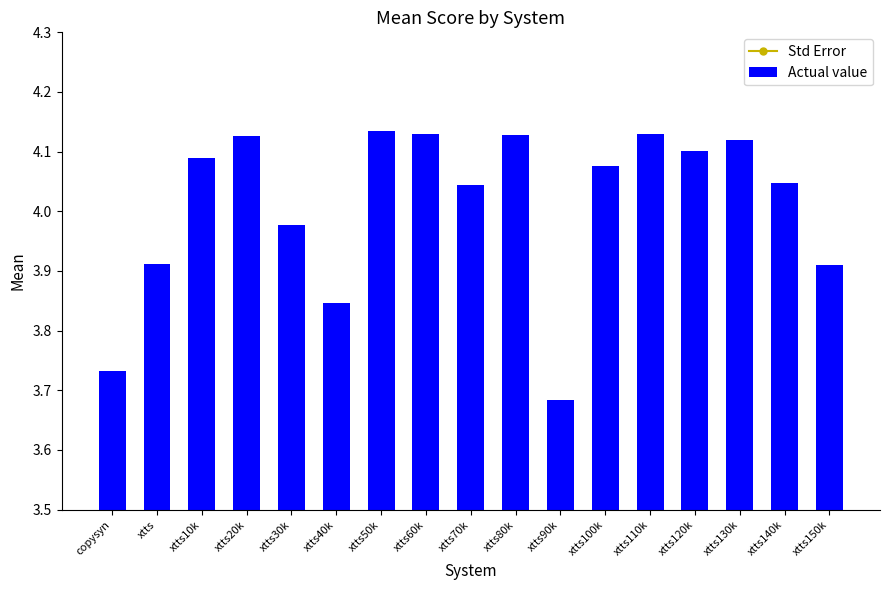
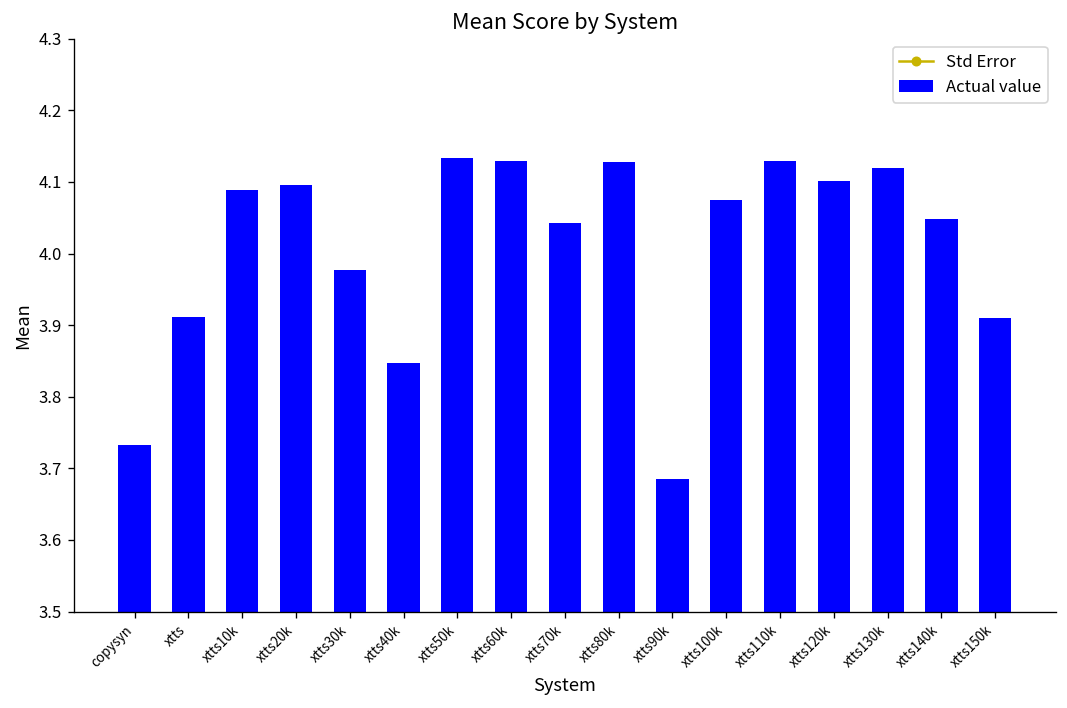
Actual value, xtts20k: 4.13 -> 4.10
